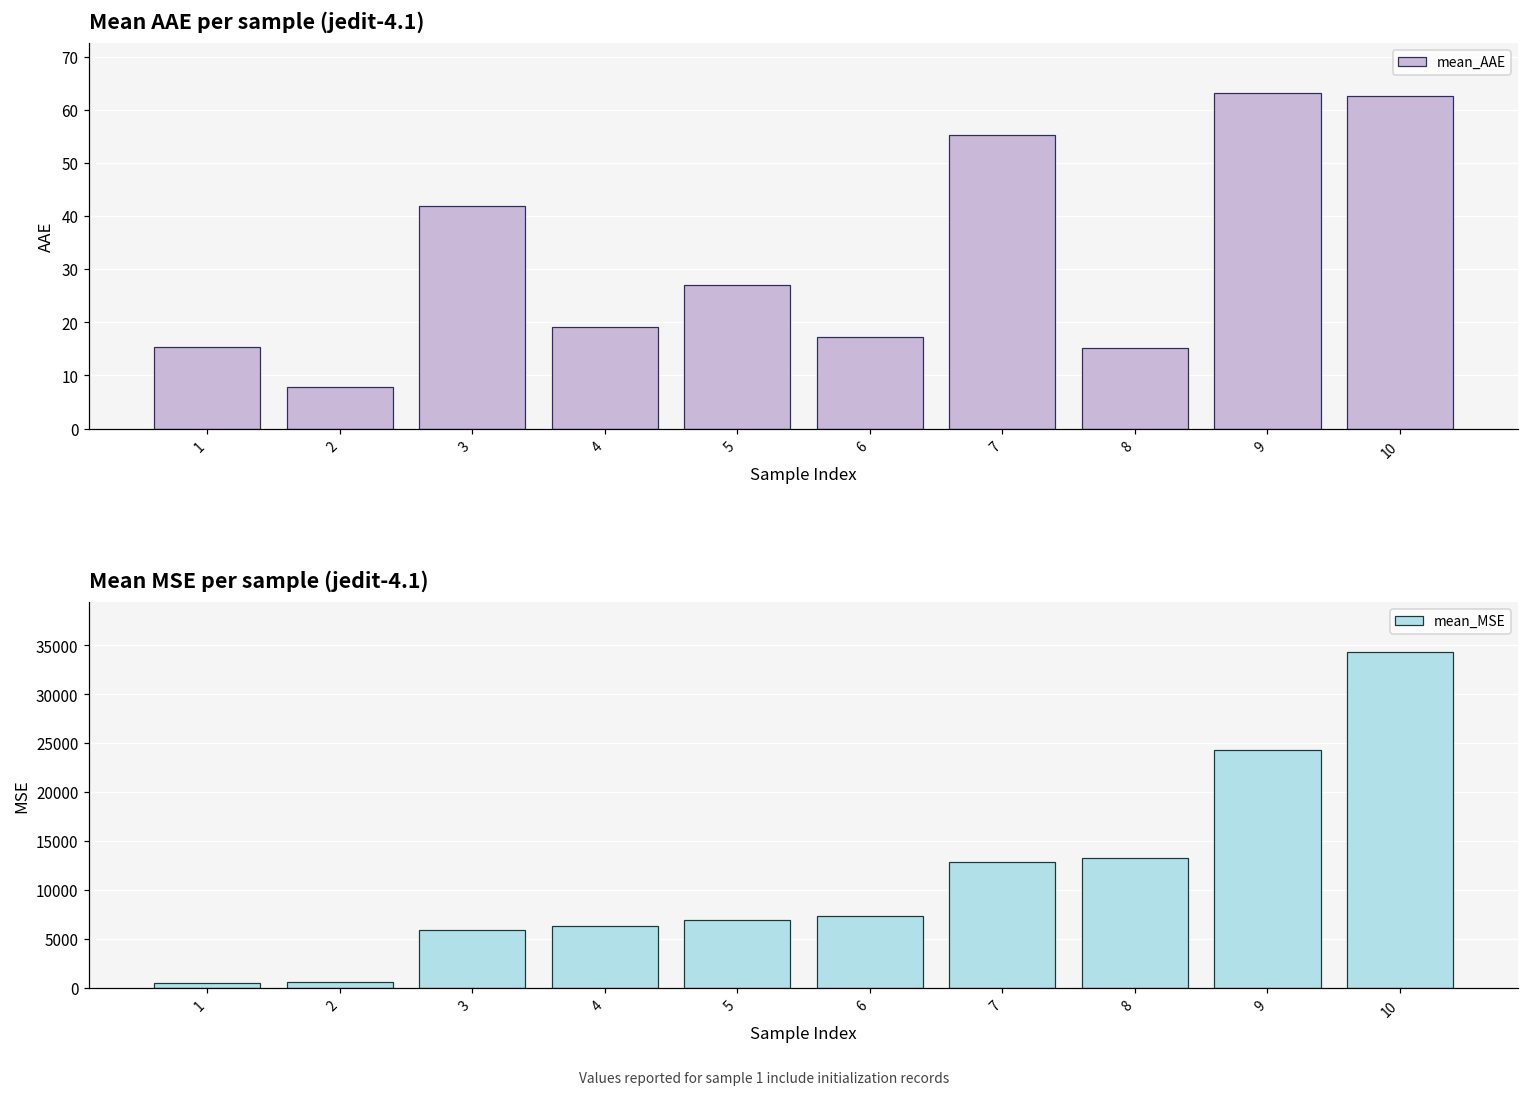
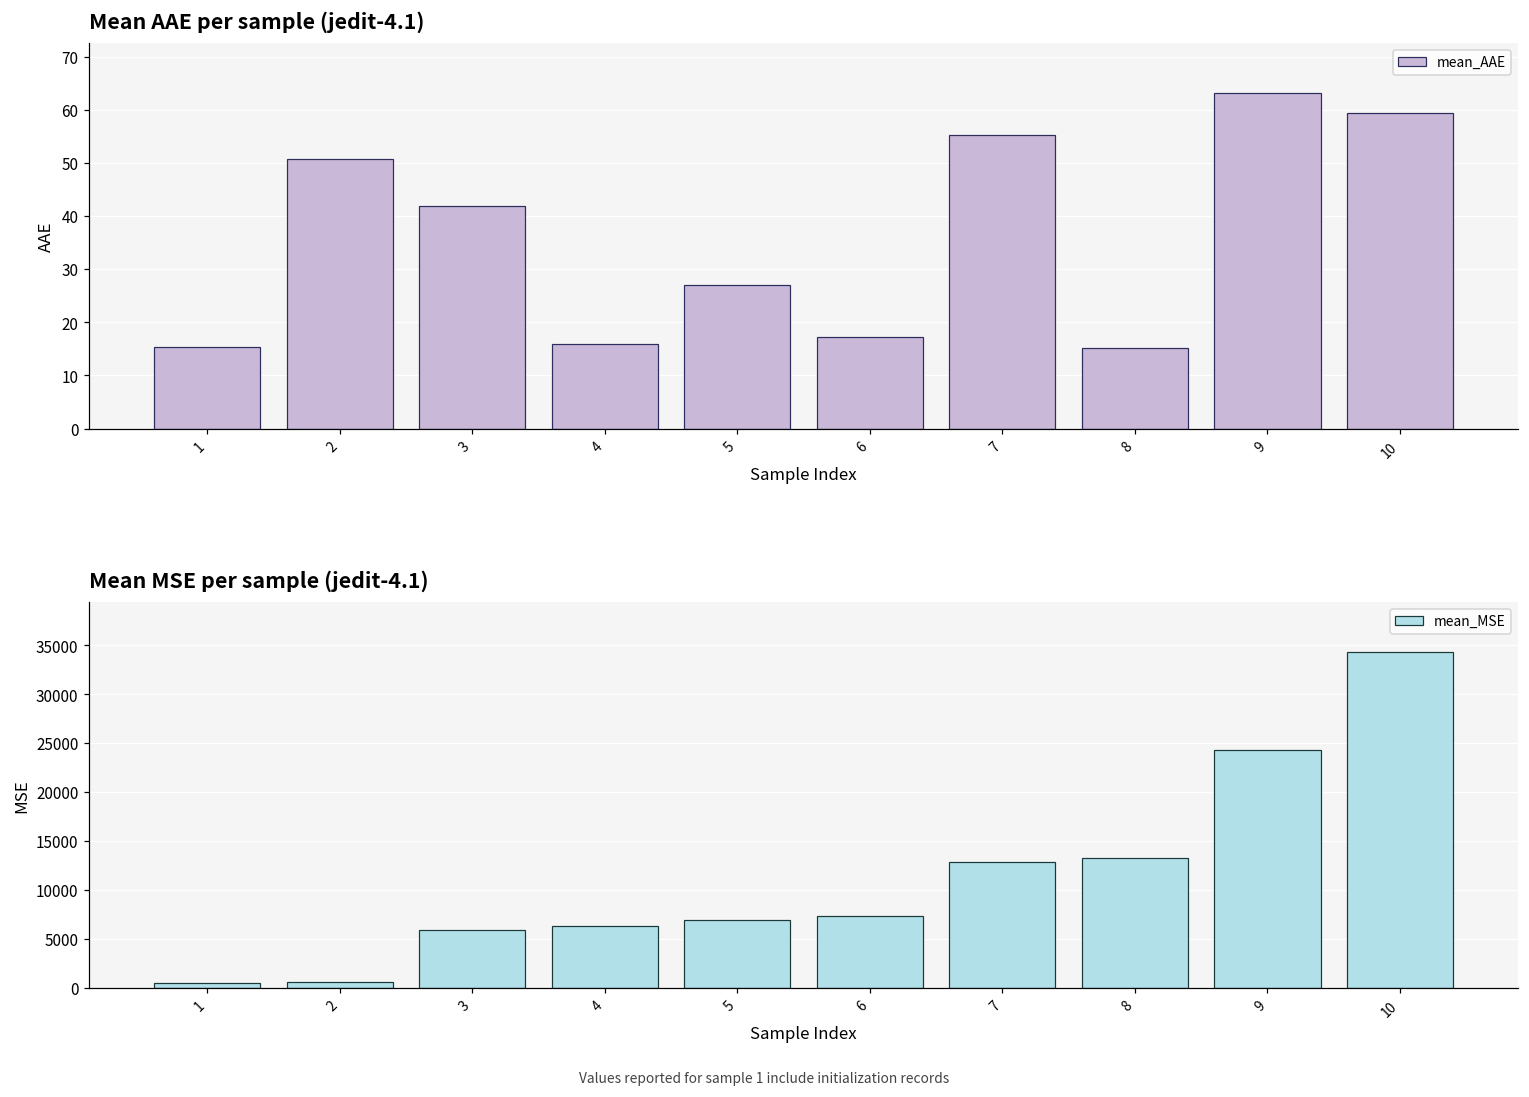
Mean AAE per sample (jedit-4.1), 2: 8 -> 51
Mean AAE per sample (jedit-4.1), 4: 19 -> 16
Mean AAE per sample (jedit-4.1), 10: 63 -> 59
